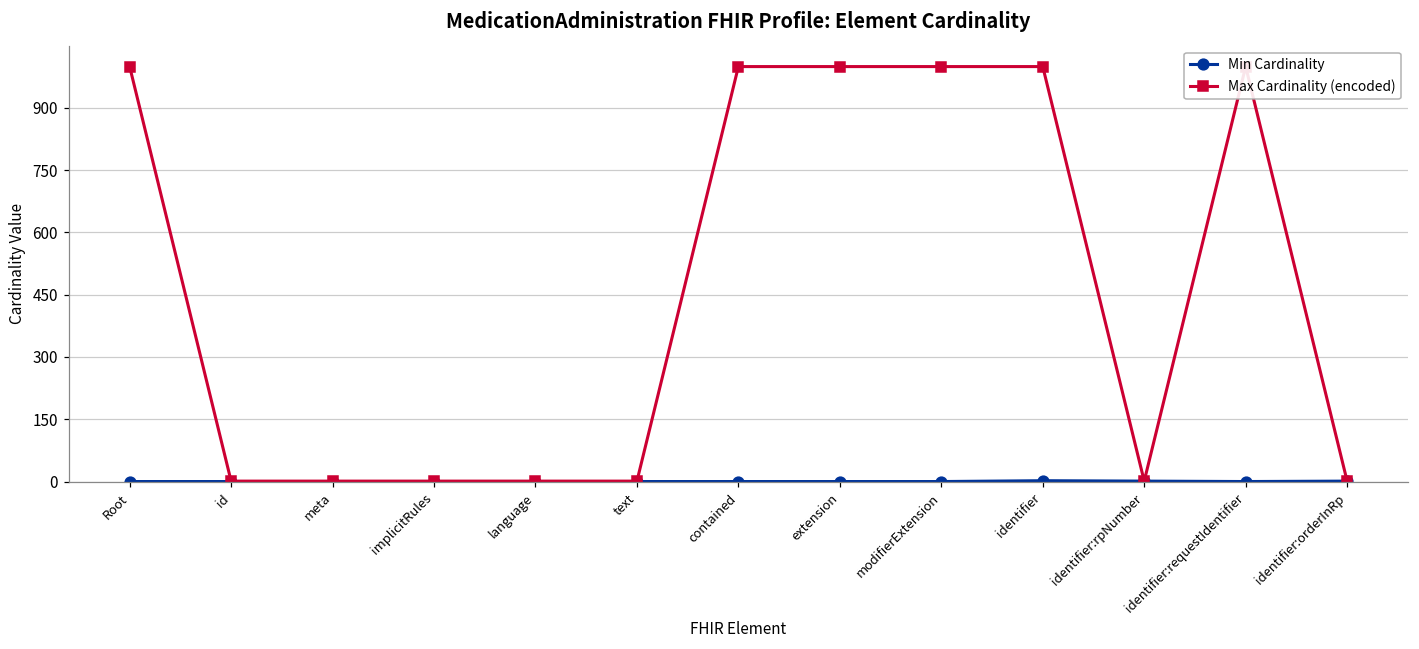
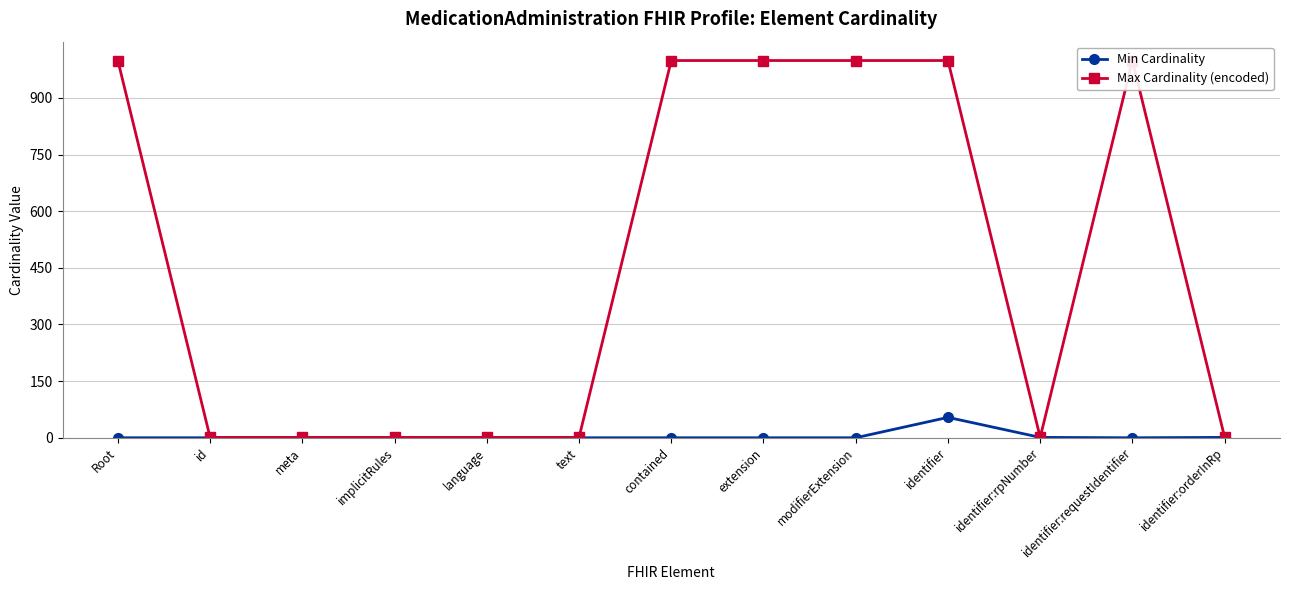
Min Cardinality, identifier: 0 -> 50
